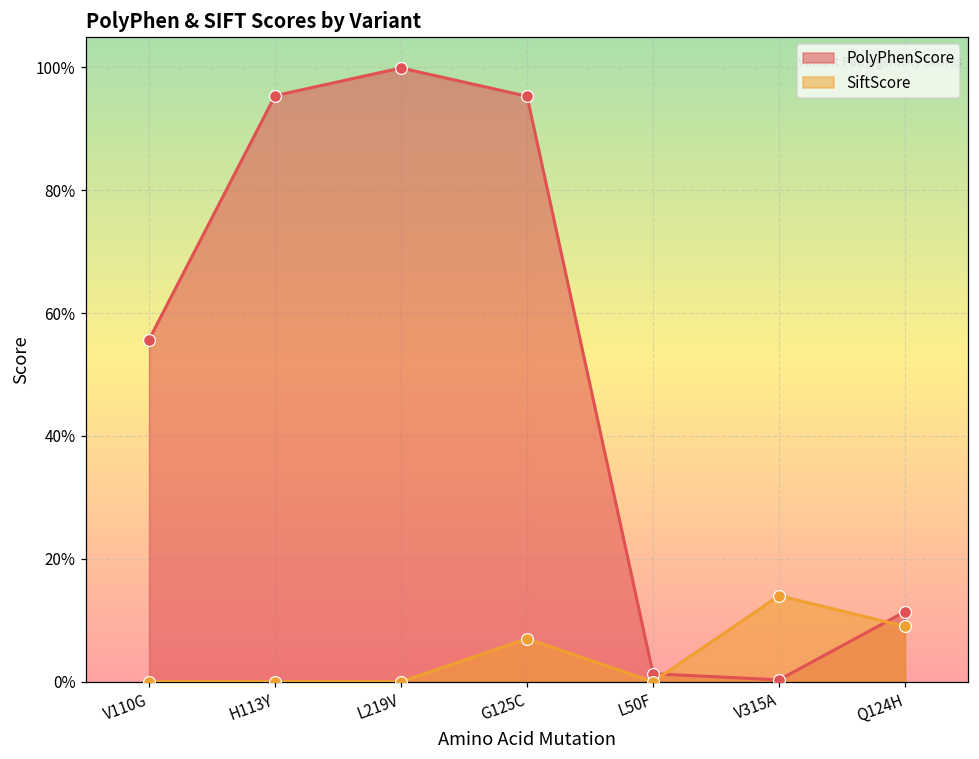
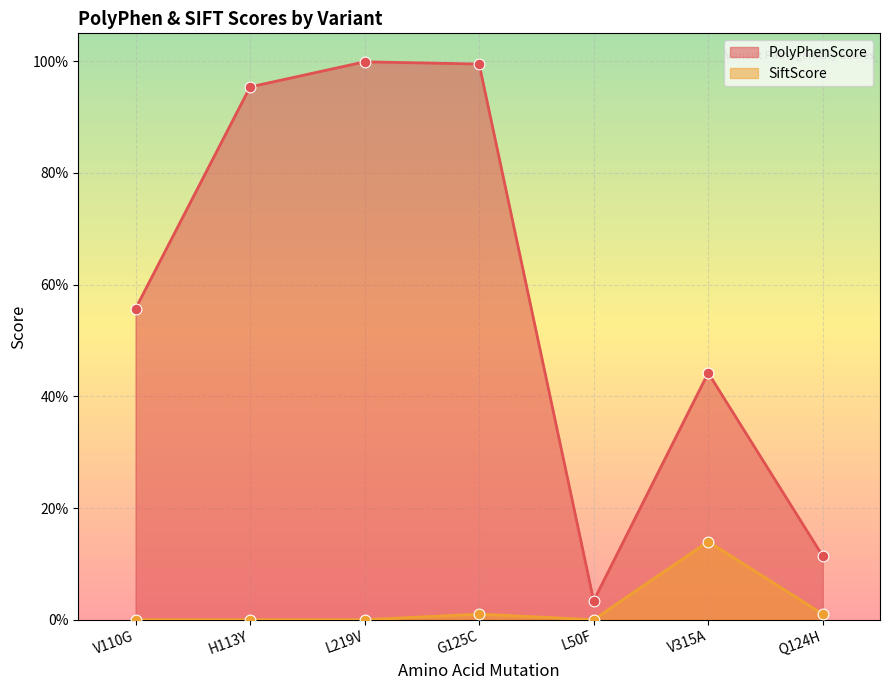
PolyPhenScore, G125C: 95% -> 100%
SiftScore, G125C: 7% -> 1%
PolyPhenScore, L50F: 1% -> 3%
PolyPhenScore, V315A: 0% -> 44%
SiftScore, Q124H: 9% -> 1%
